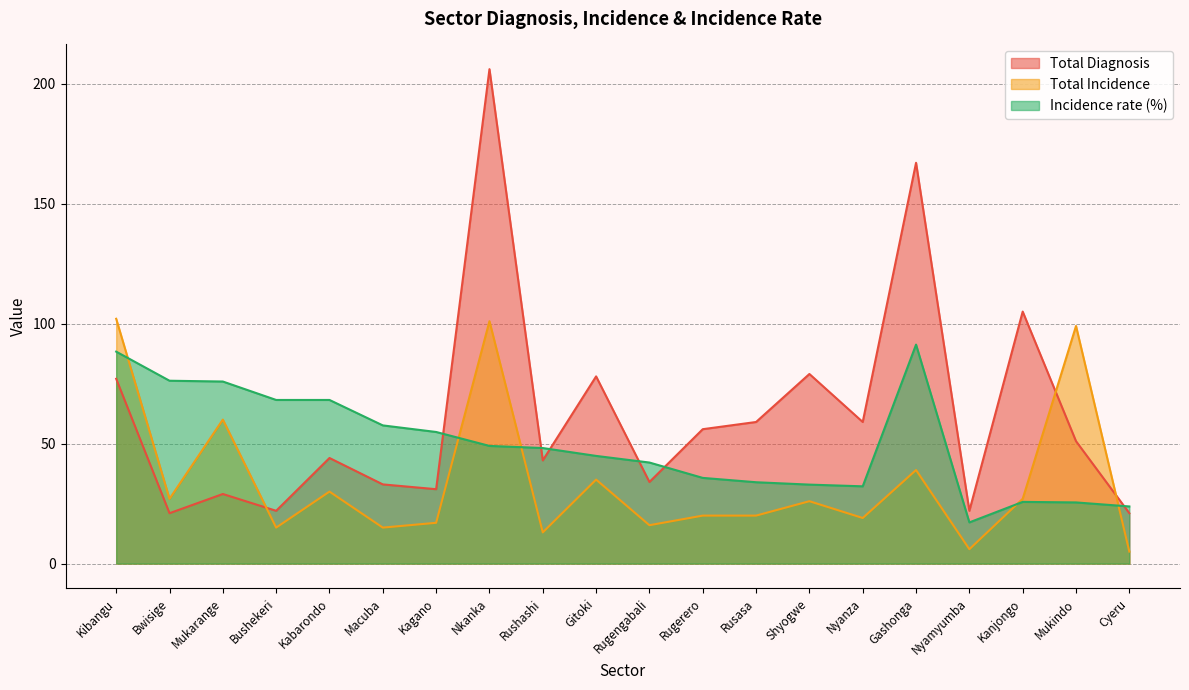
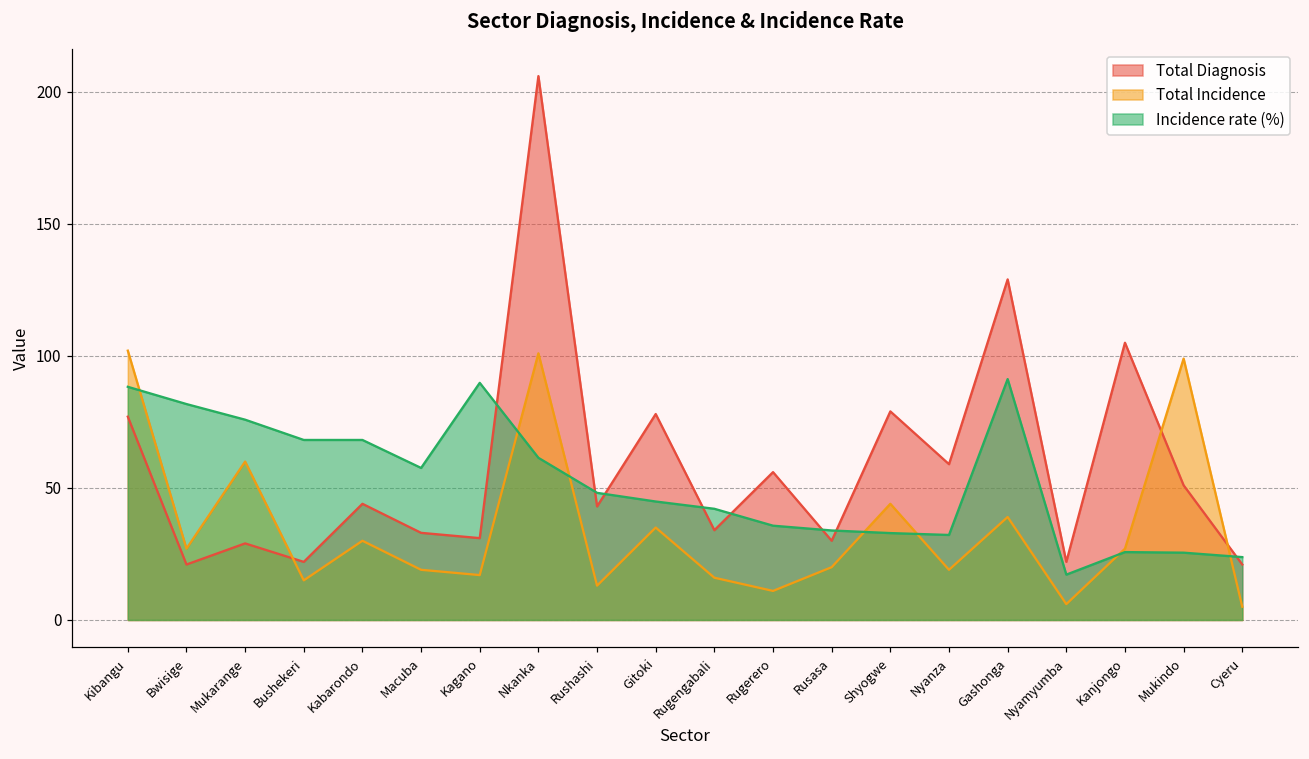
Incidence rate (%), Bwisige: 76 -> 82
Total Incidence, Macuba: 15 -> 19
Incidence rate (%), Kagano: 55 -> 90
Incidence rate (%), Nkanka: 49 -> 61
Total Incidence, Rugerero: 20 -> 11
Total Diagnosis, Rusasa: 59 -> 30
Total Incidence, Shyogwe: 26 -> 44
Total Diagnosis, Gashonga: 167 -> 129
